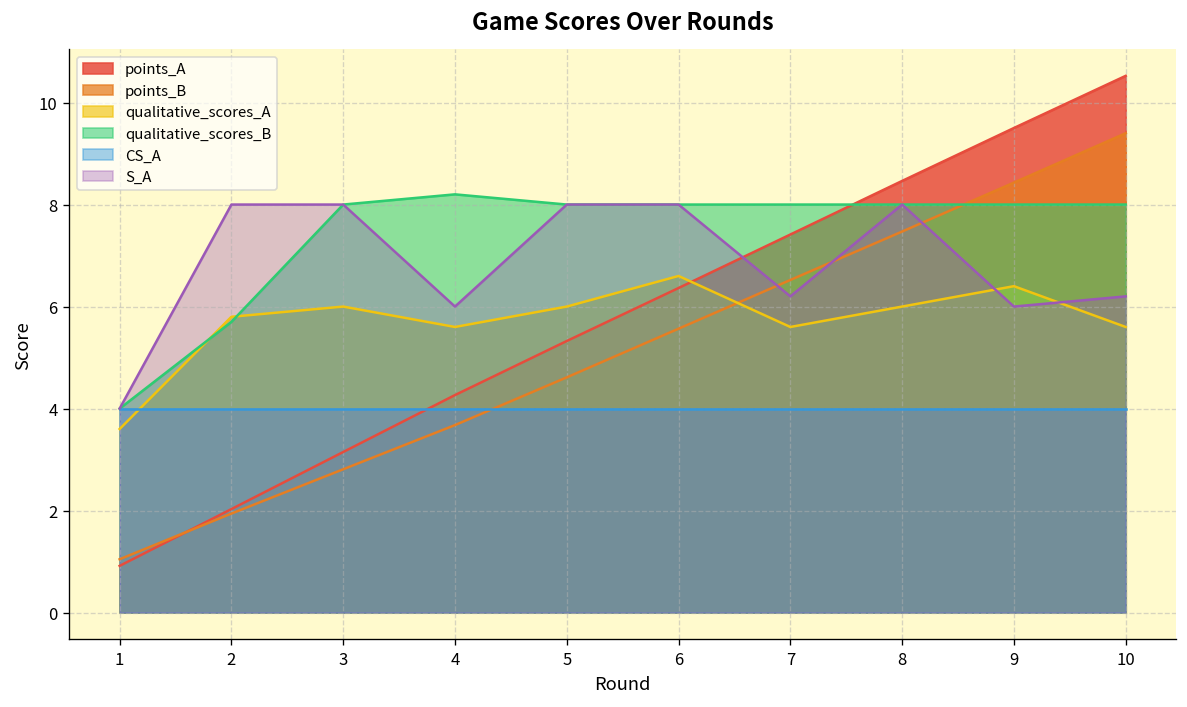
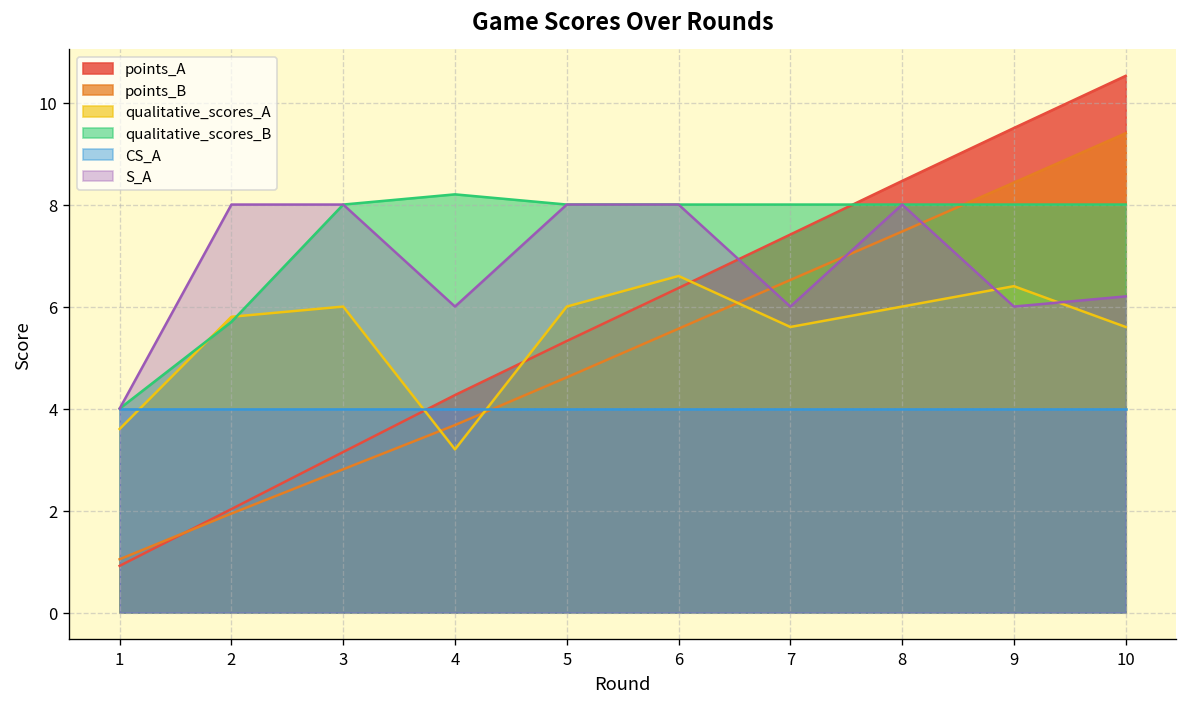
qualitative_scores_A, 4: 5.6 -> 3.2
S_A, 7: 6.2 -> 6.0
